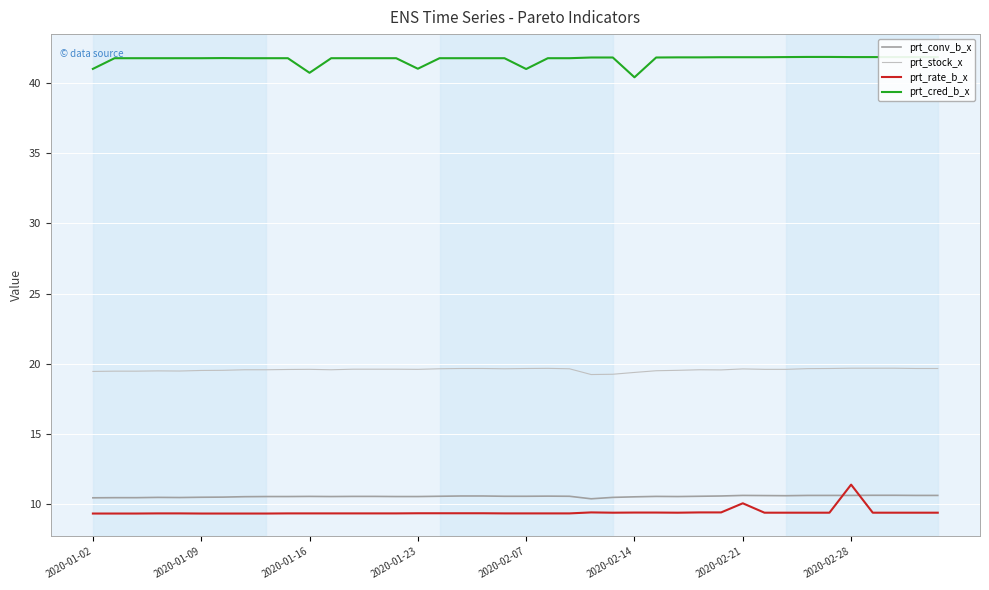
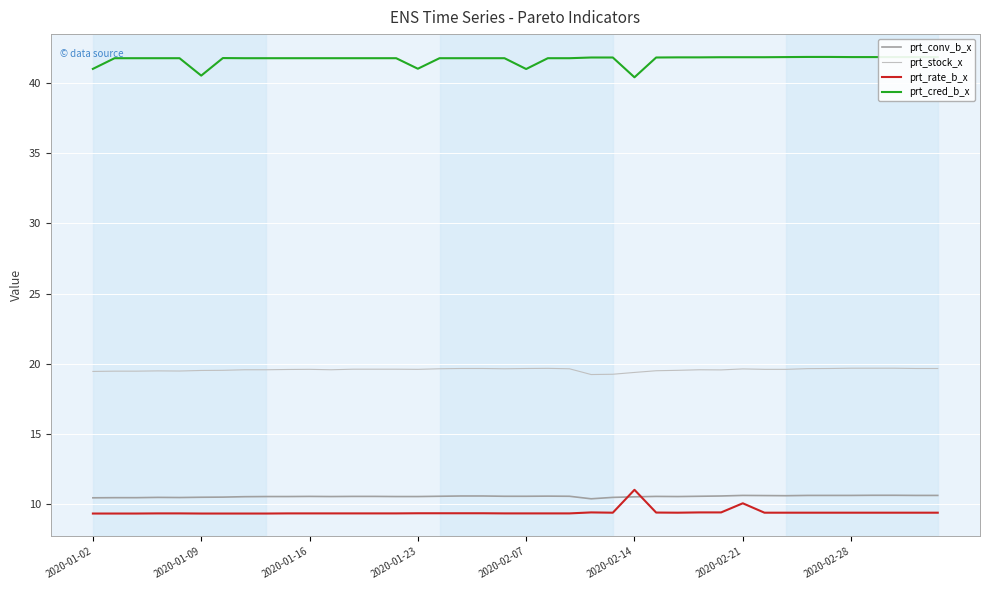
prt_cred_b_x, 2020-01-09: 41.8 -> 40.5
prt_cred_b_x, 2020-01-16: 40.7 -> 41.8
prt_rate_b_x, 2020-02-14: 9.4 -> 11.0
prt_rate_b_x, 2020-02-28: 11.4 -> 9.4
